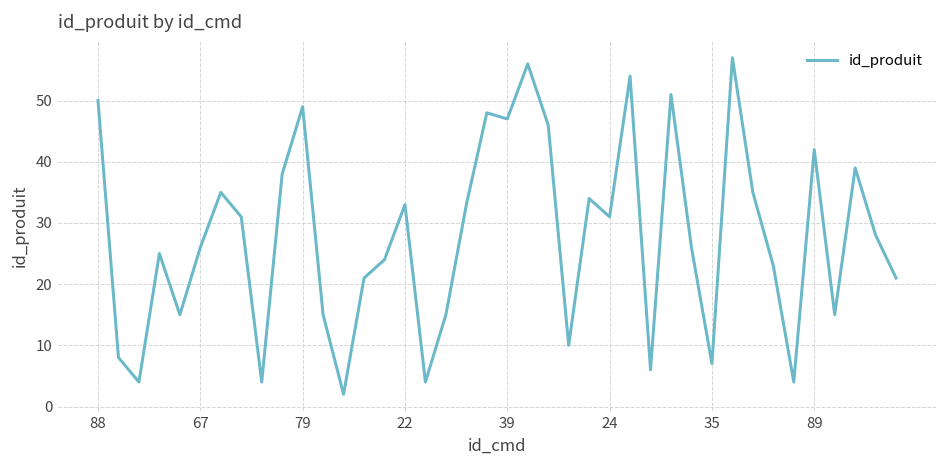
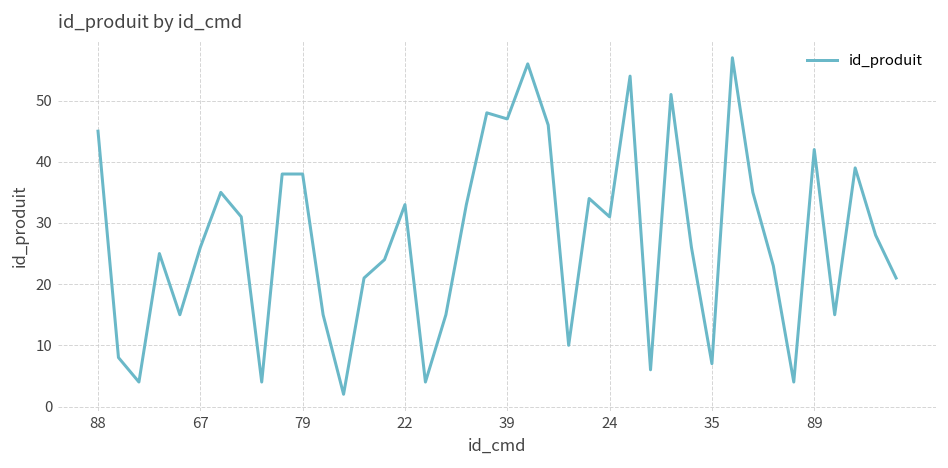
88: 50 -> 45
79: 49 -> 38
